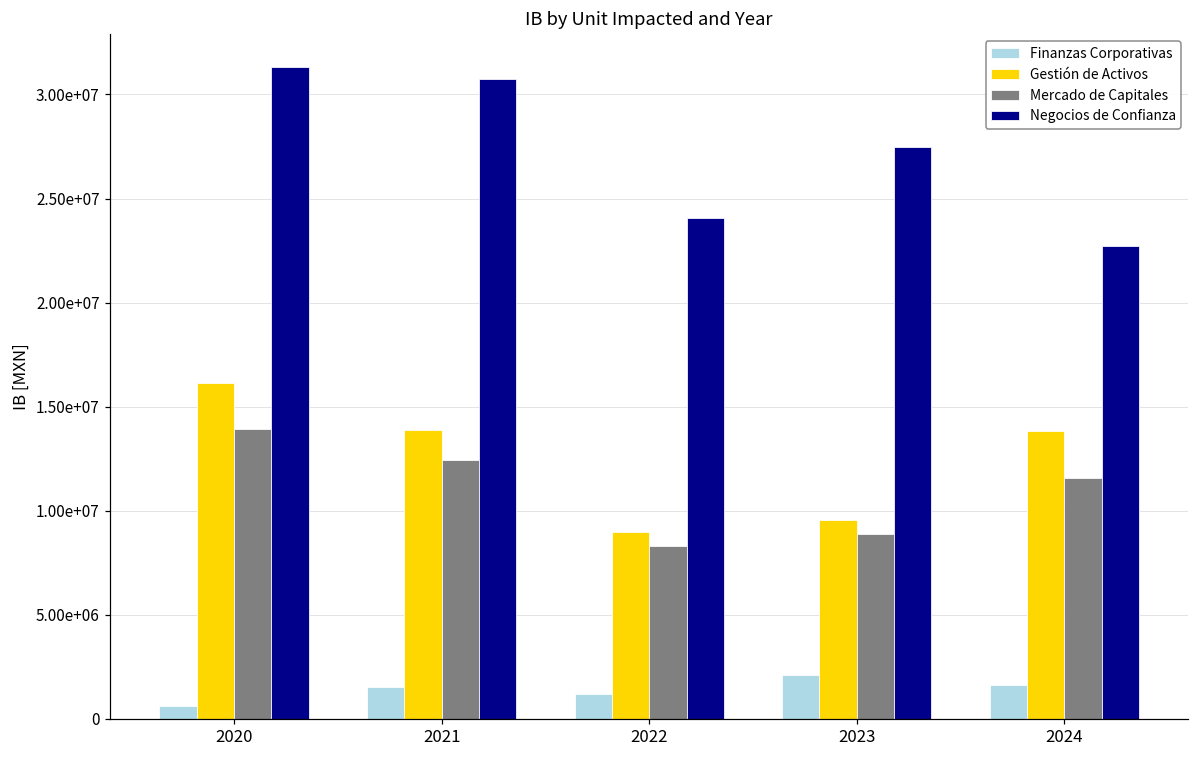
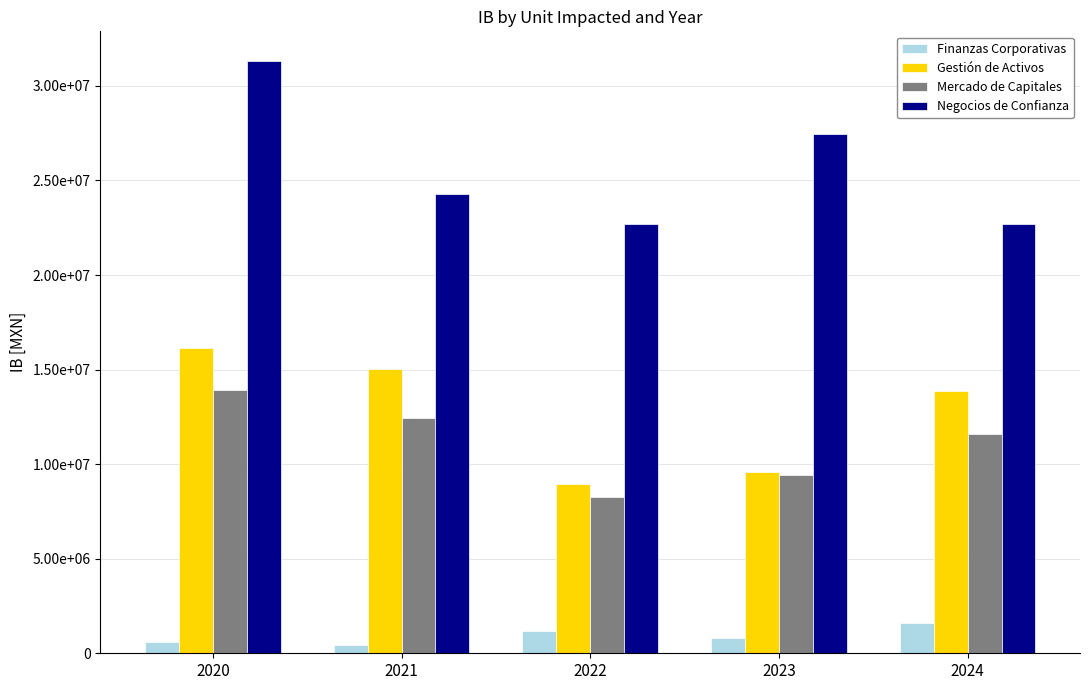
Finanzas Corporativas, 2021: 1500000 -> 500000
Gestión de Activos, 2021: 13900000 -> 15000000
Negocios de Confianza, 2021: 30700000 -> 24300000
Negocios de Confianza, 2022: 24100000 -> 22700000
Finanzas Corporativas, 2023: 2100000 -> 800000
Mercado de Capitales, 2023: 8900000 -> 9400000
